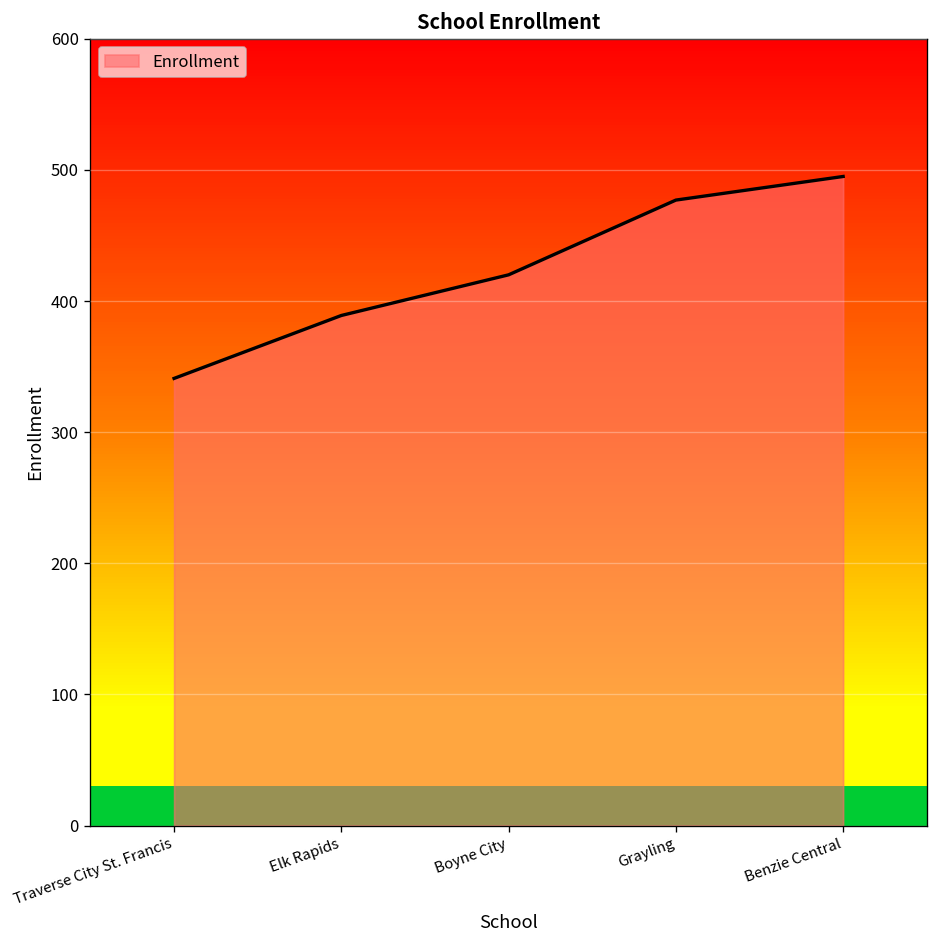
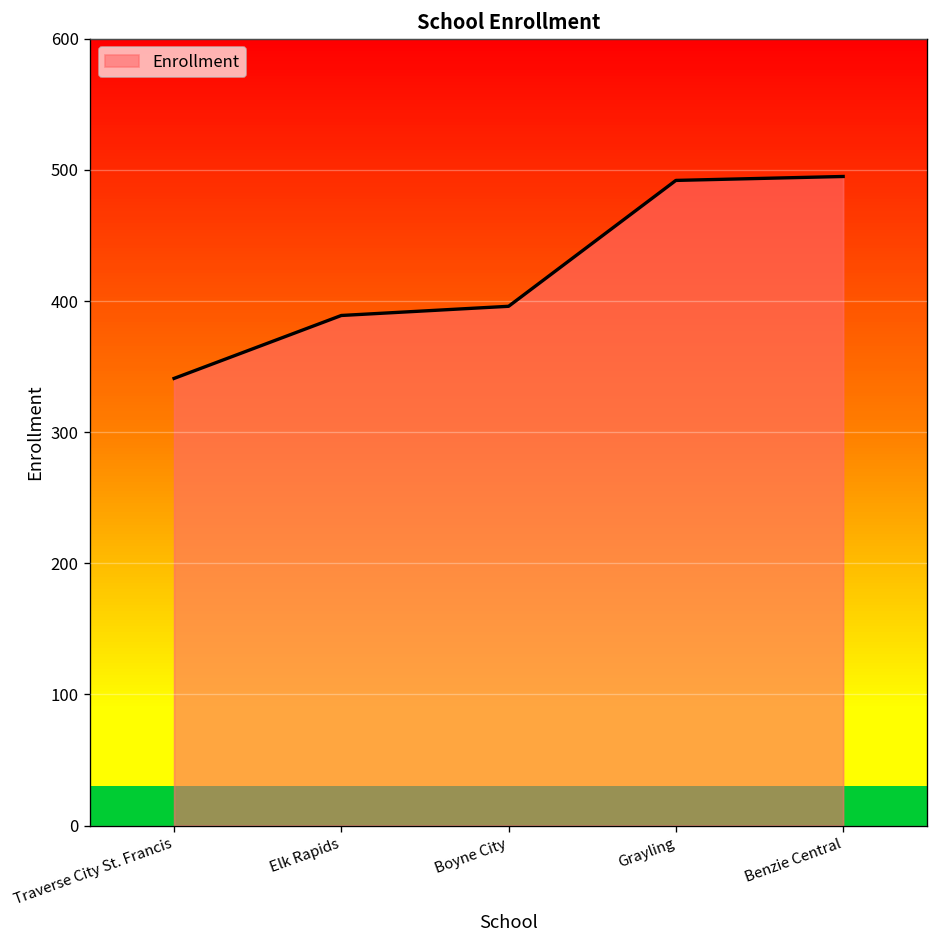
Boyne City: 420 -> 396
Grayling: 477 -> 492
